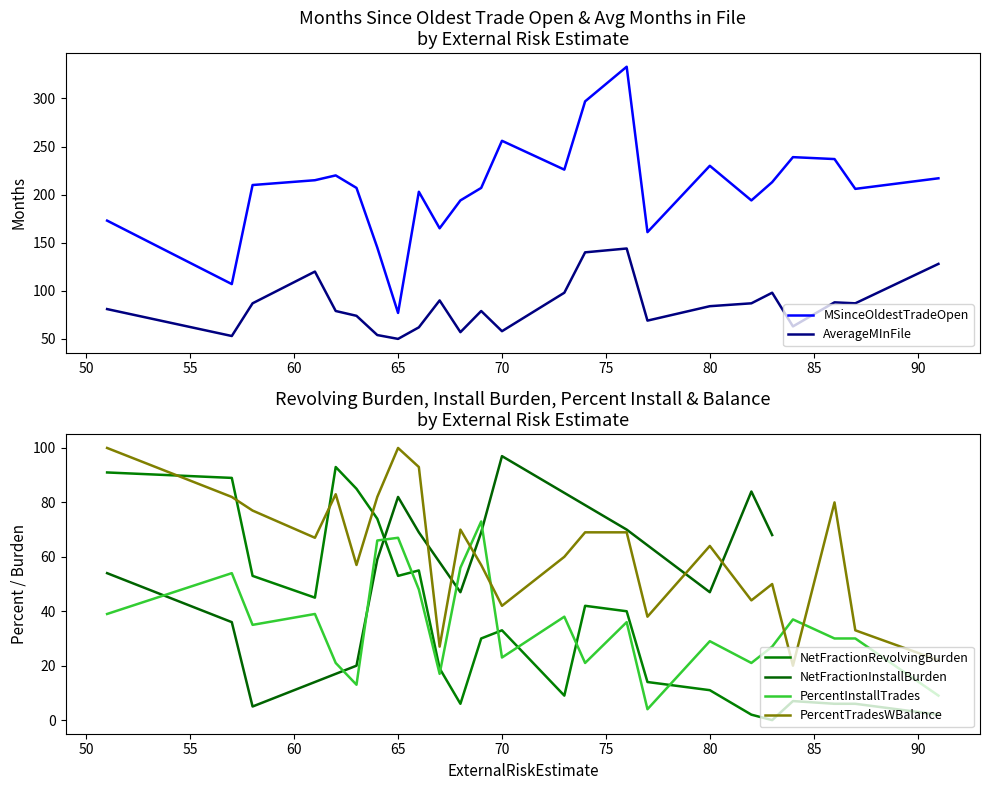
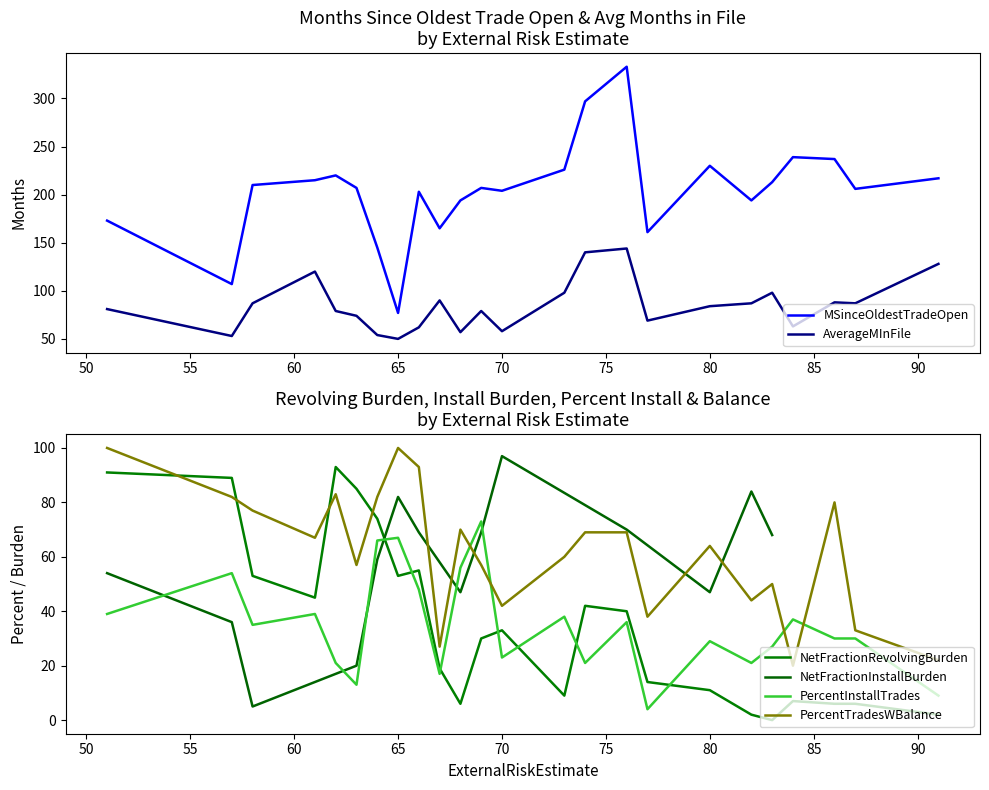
Months Since Oldest Trade Open & Avg Months in File by External Risk Estimate, MSinceOldestTradeOpen, 70: 260 -> 200
